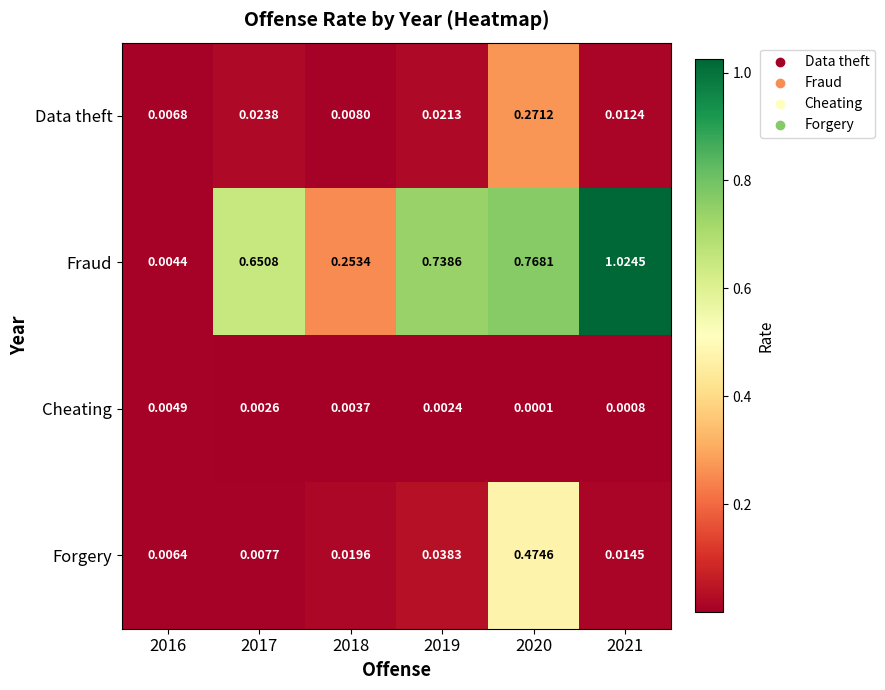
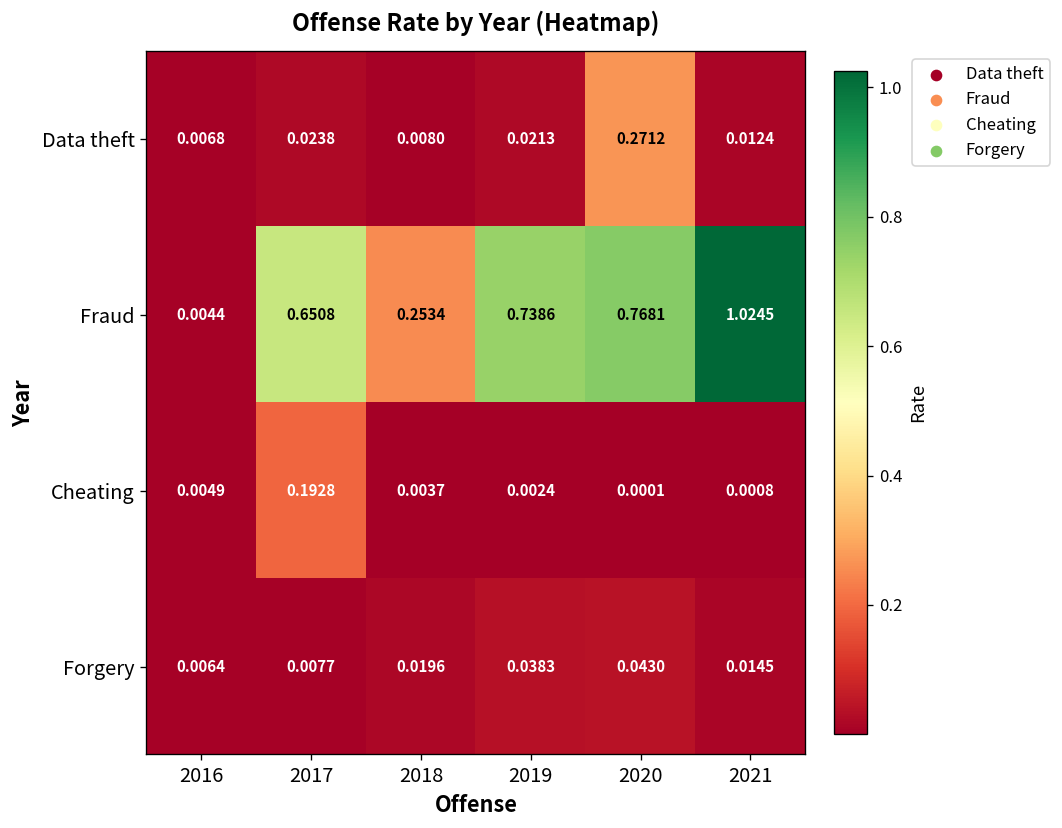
Cheating, 2017: 0.0026 -> 0.1928
Forgery, 2020: 0.4746 -> 0.0430
